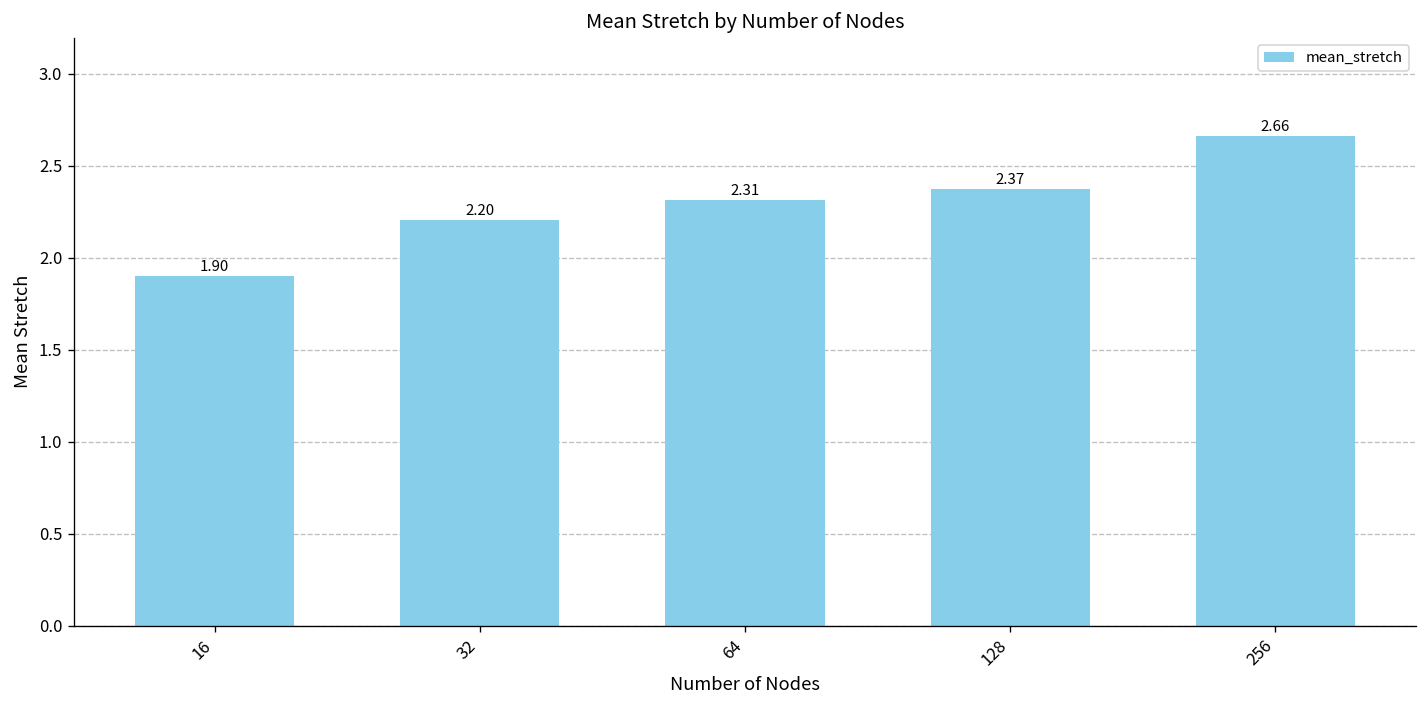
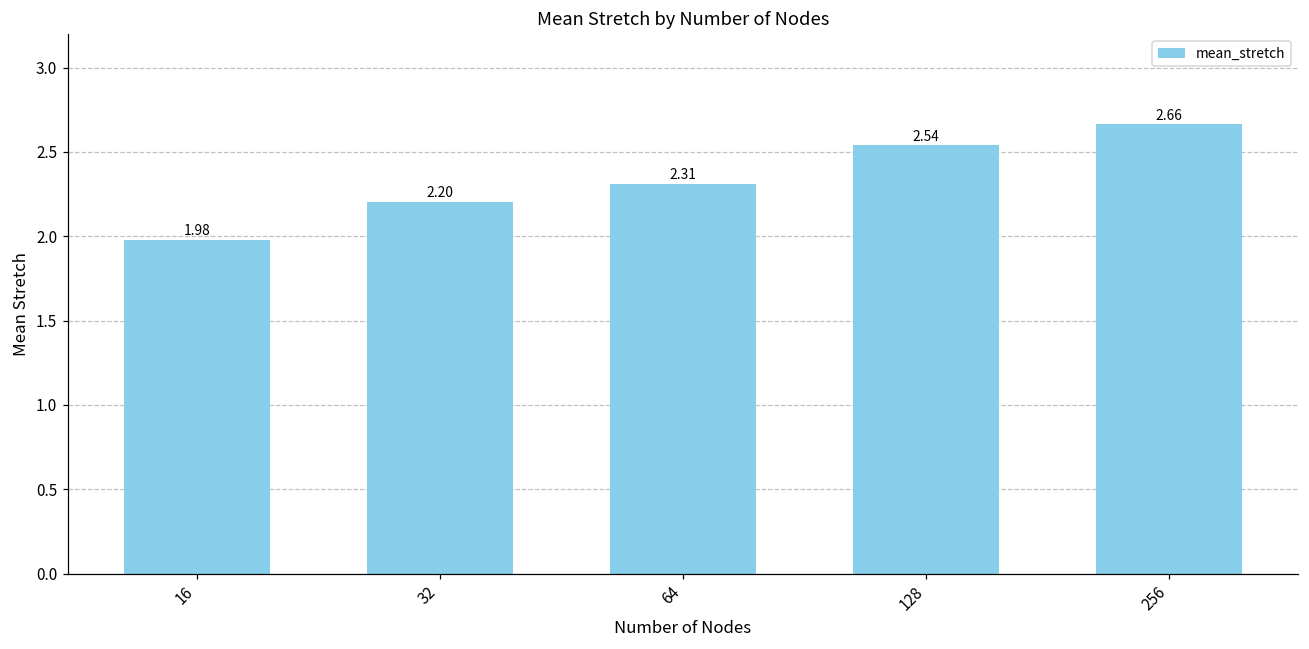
16: 1.90 -> 1.98
128: 2.37 -> 2.54
